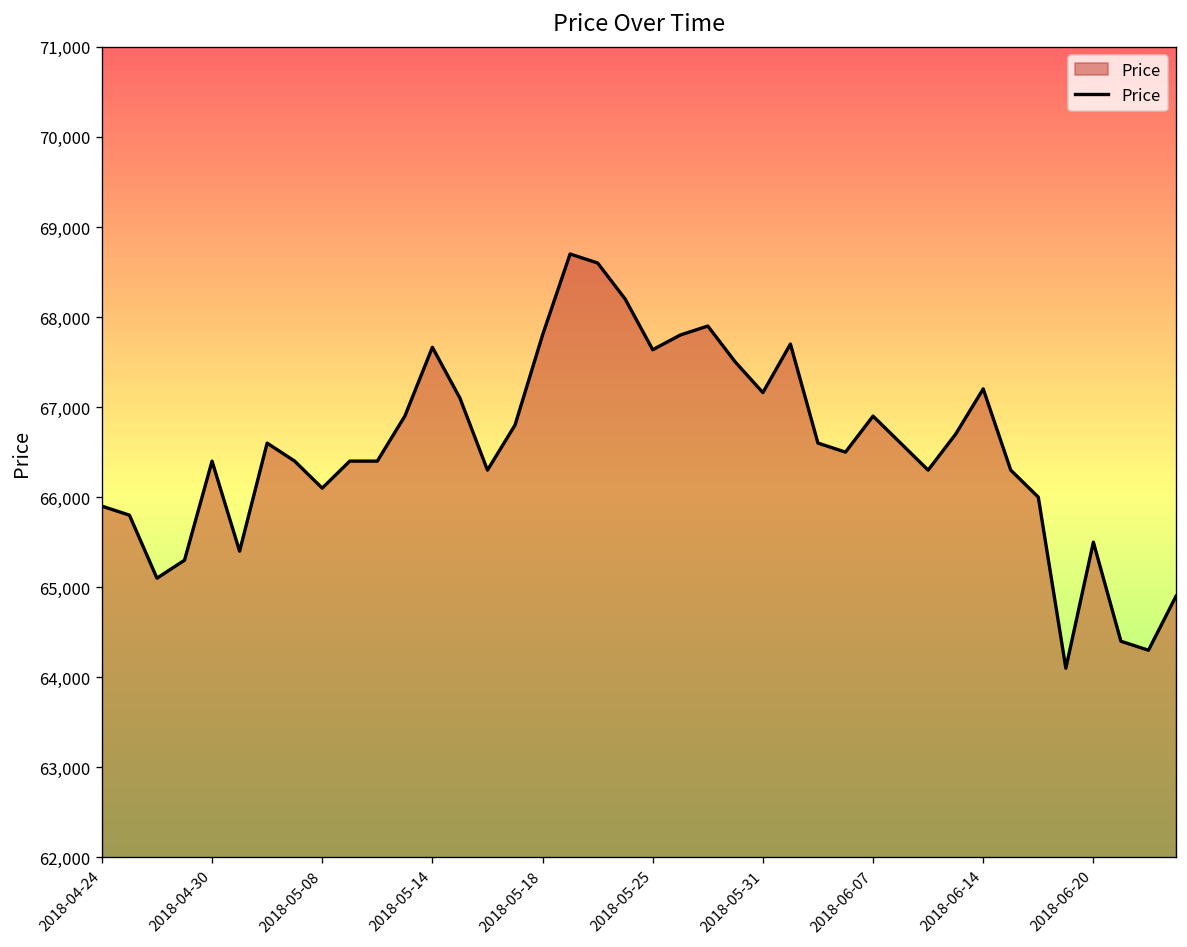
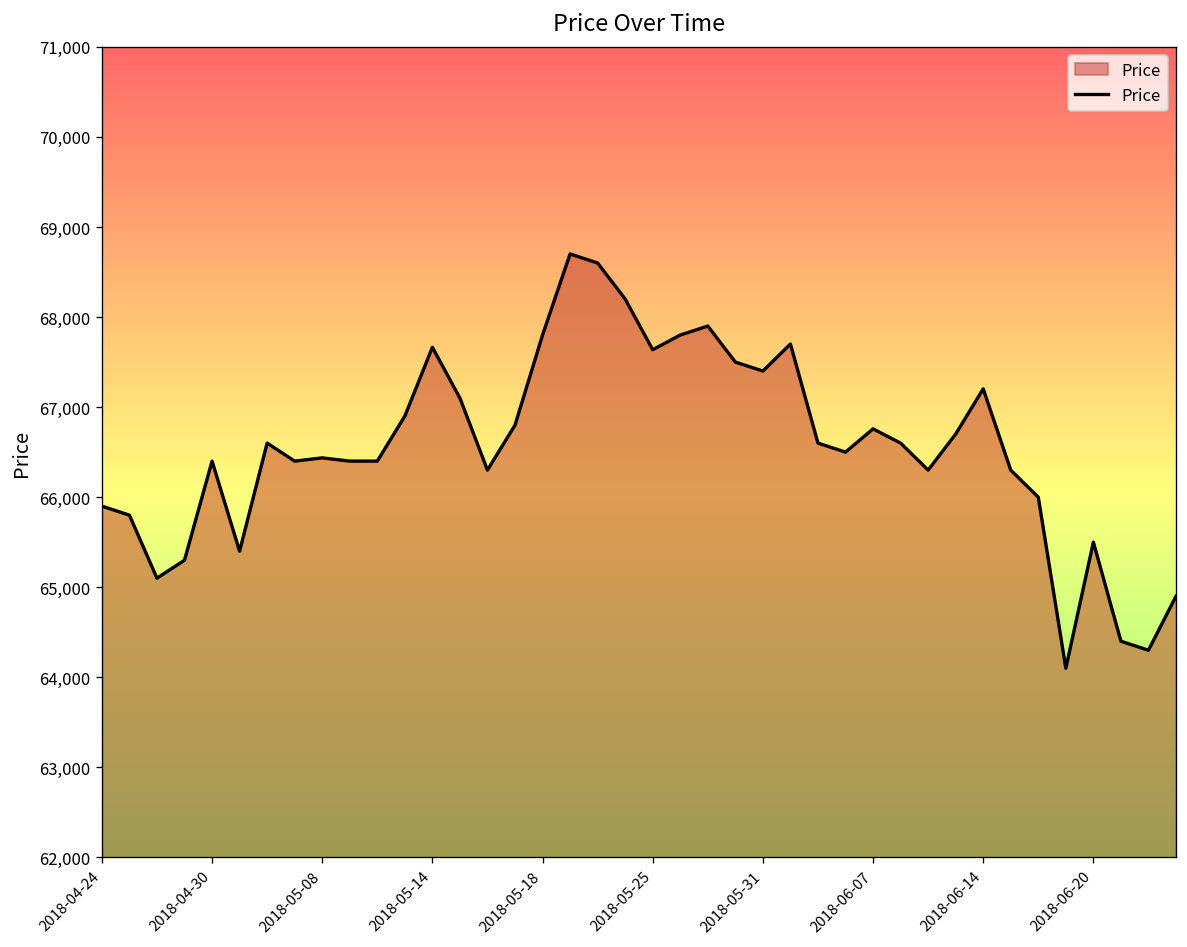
2018-05-08: 66,100 -> 66,400
2018-05-31: 67,200 -> 67,400
2018-06-07: 66,900 -> 66,800
